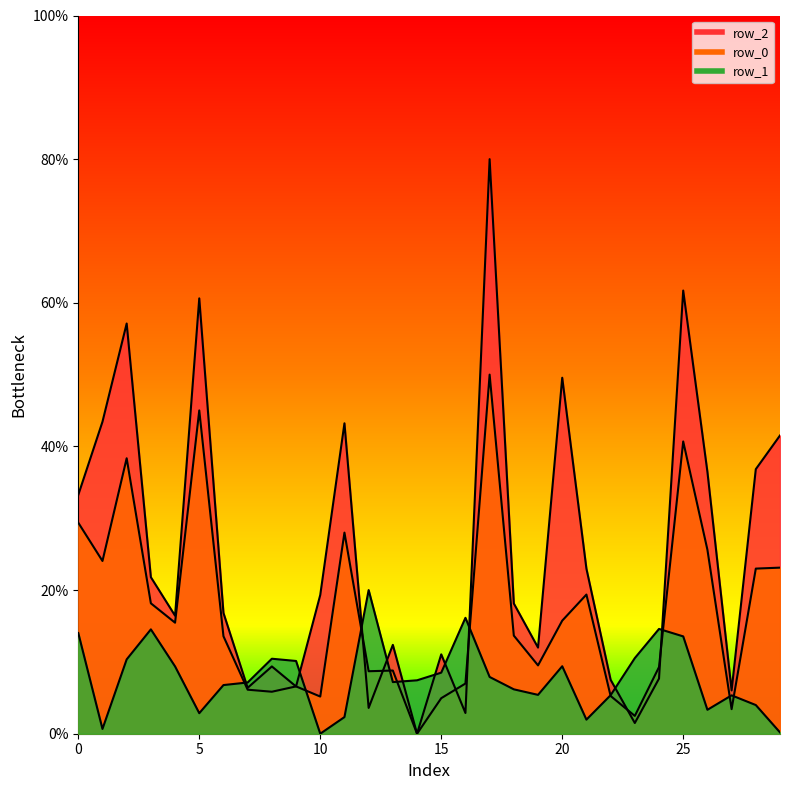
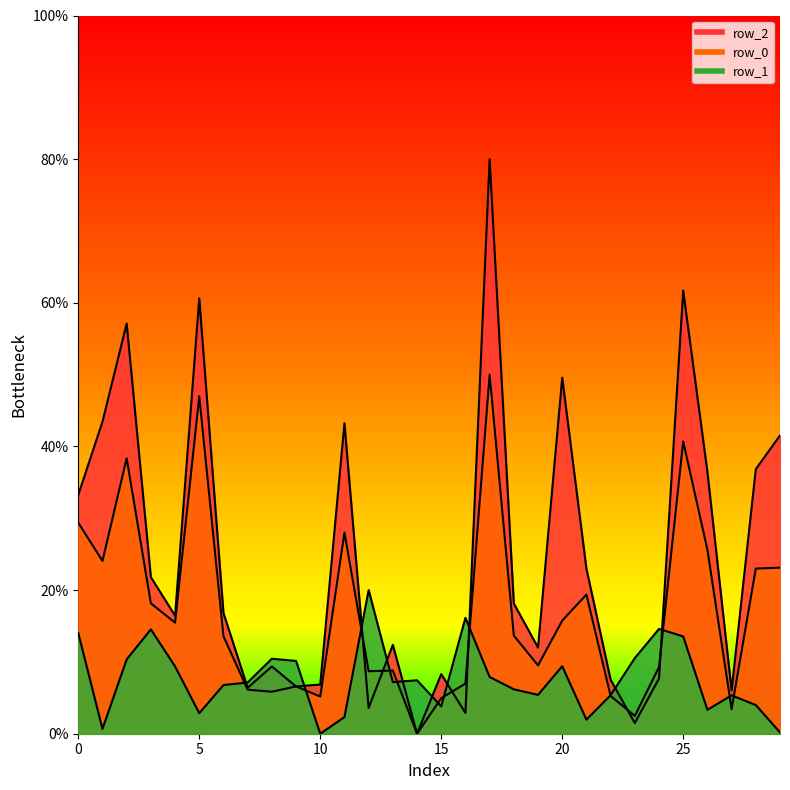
row_0, 5: 45% -> 47%
row_2, 10: 19% -> 7%
row_2, 15: 11% -> 8%
row_1, 15: 9% -> 4%
